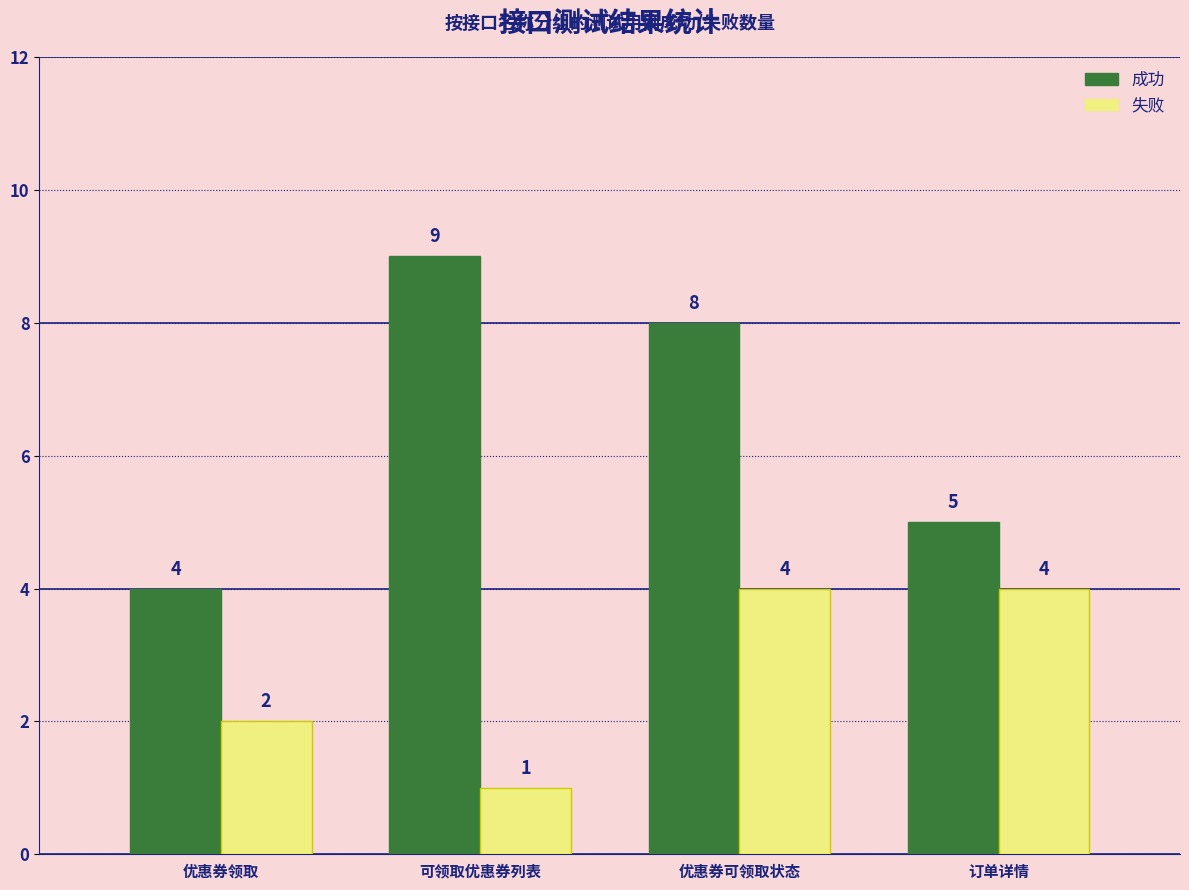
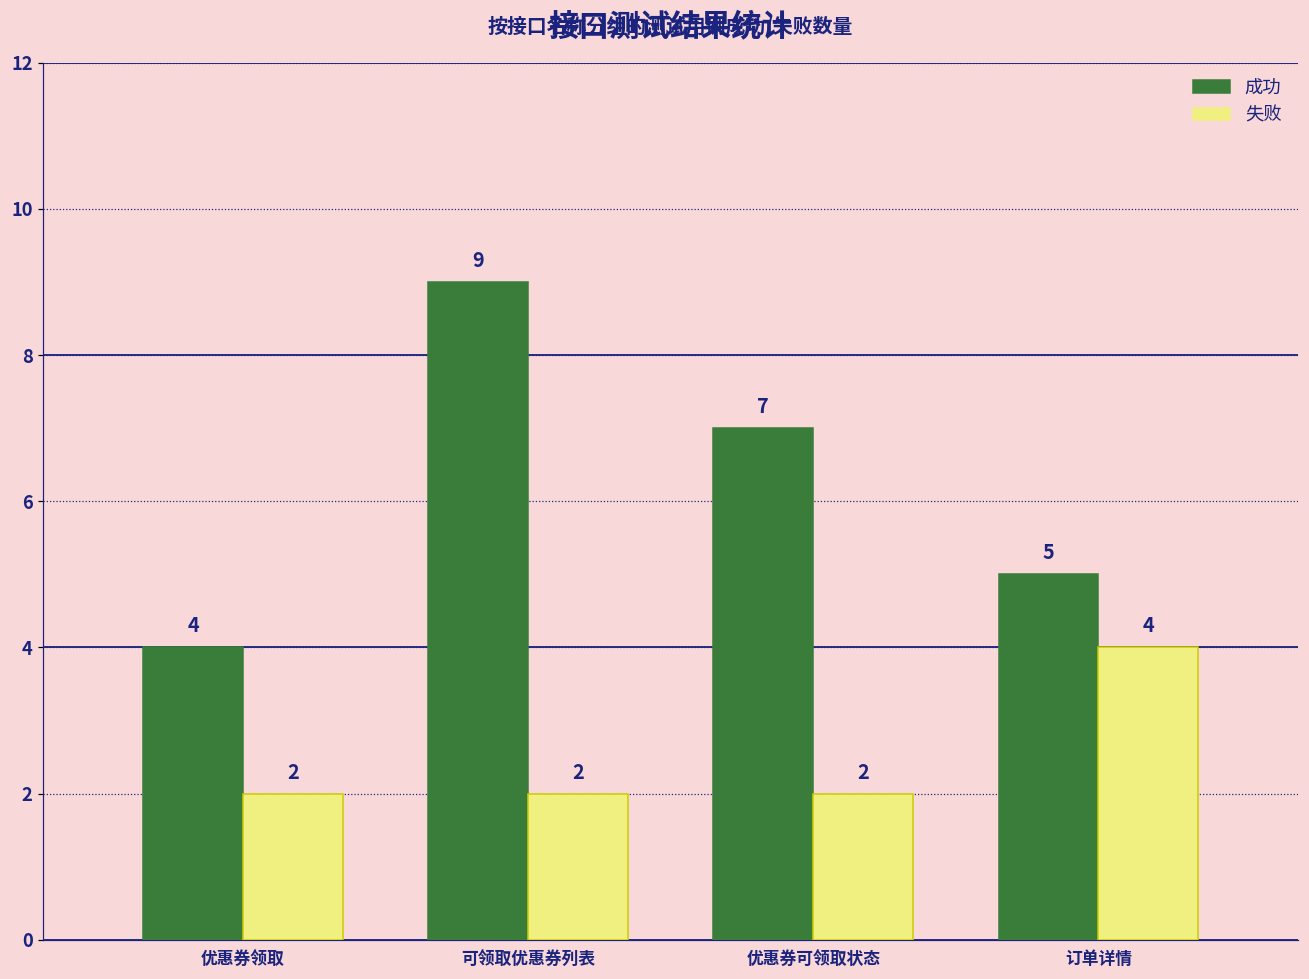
失败, 可领取优惠券列表: 1 -> 2
成功, 优惠券可领取状态: 8 -> 7
失败, 优惠券可领取状态: 4 -> 2
